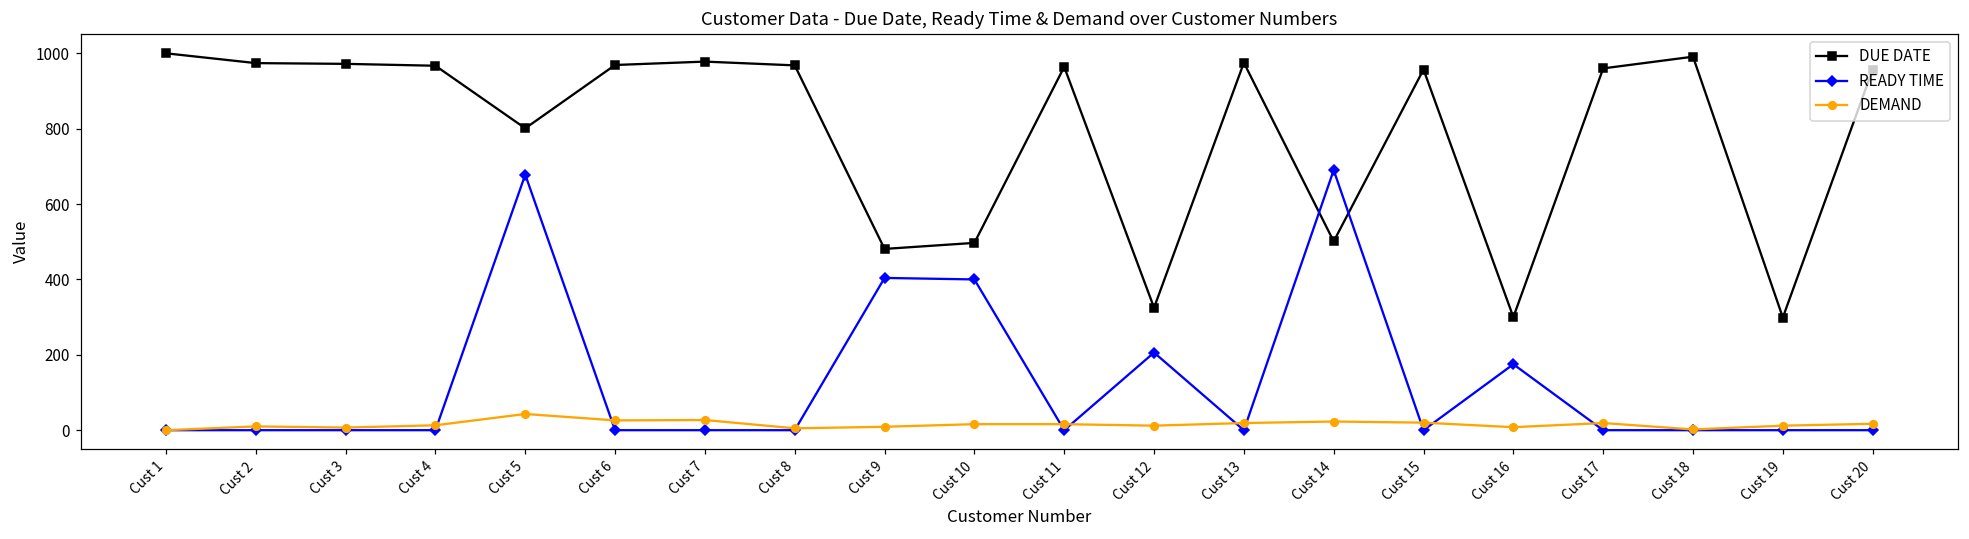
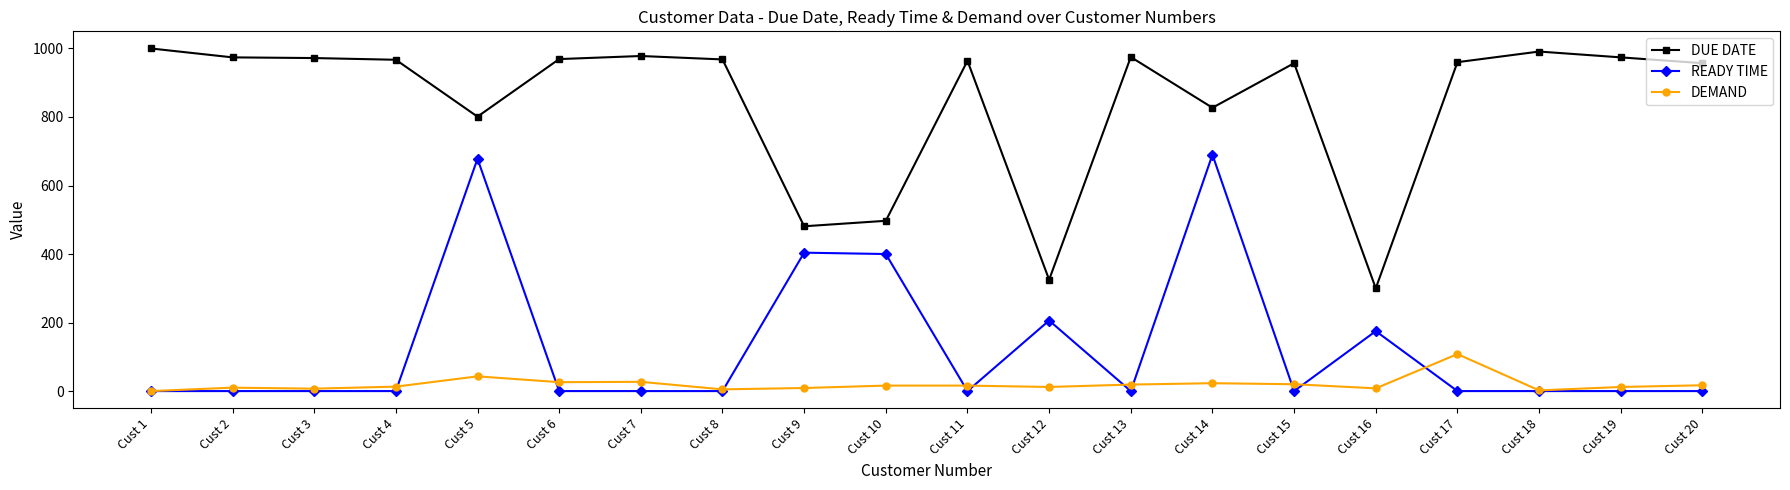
DUE DATE, Cust 14: 500 -> 830
DEMAND, Cust 17: 20 -> 110
DUE DATE, Cust 19: 300 -> 970
